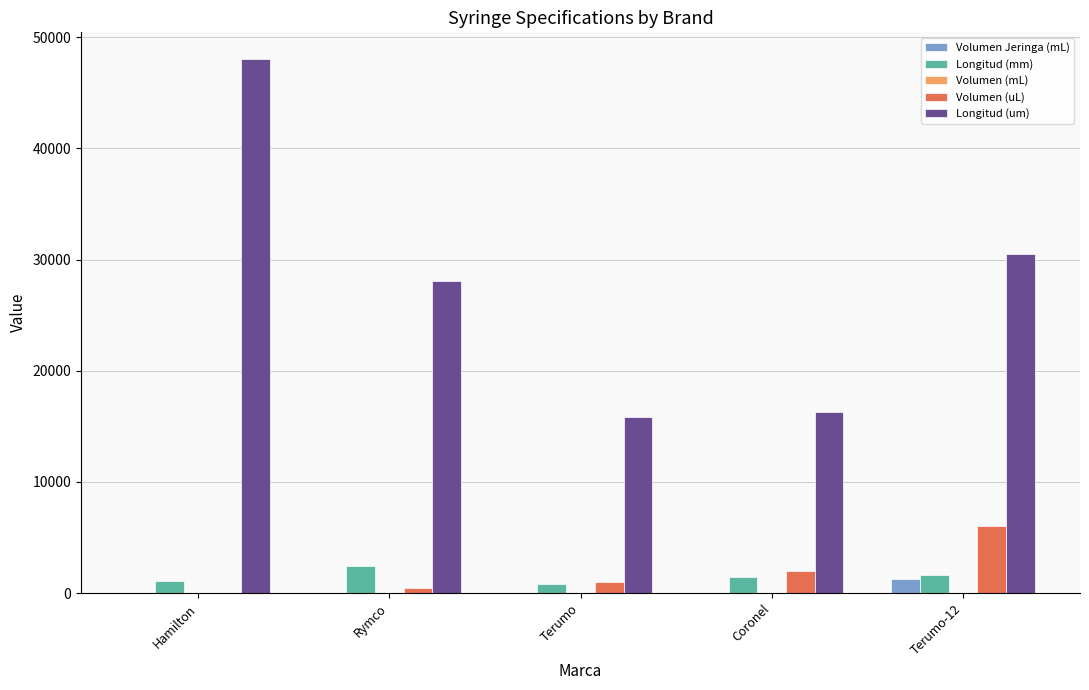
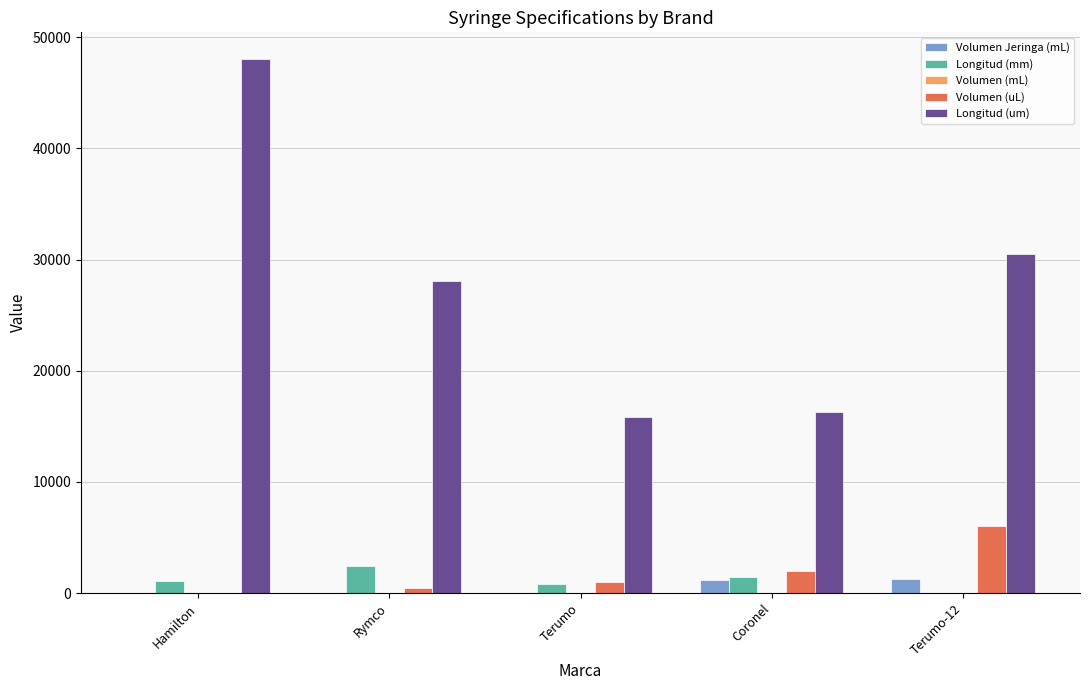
Volumen Jeringa (mL), Coronel: 0 -> 1200
Longitud (mm), Terumo-12: 1600 -> 0
